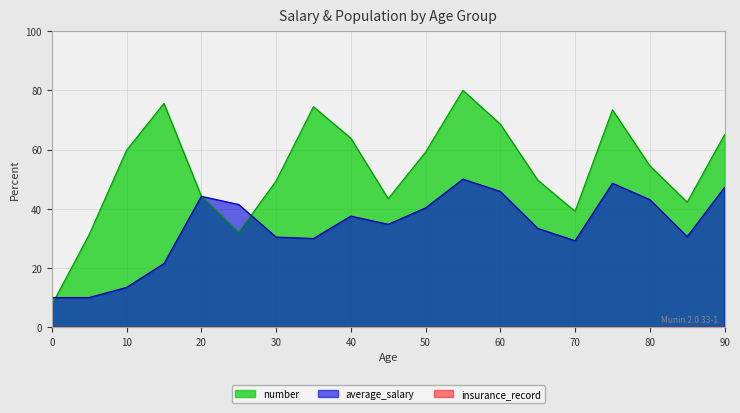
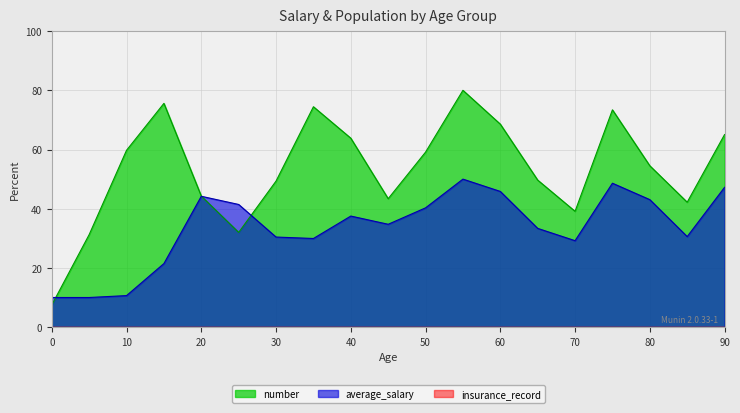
average_salary, 10: 13 -> 11
